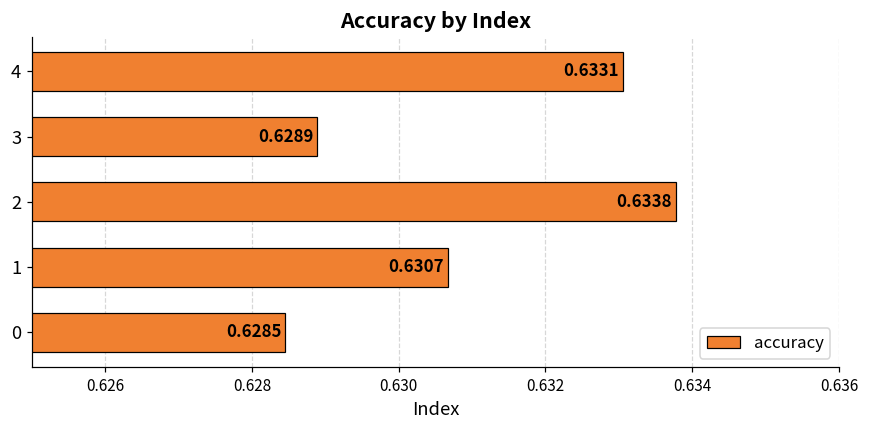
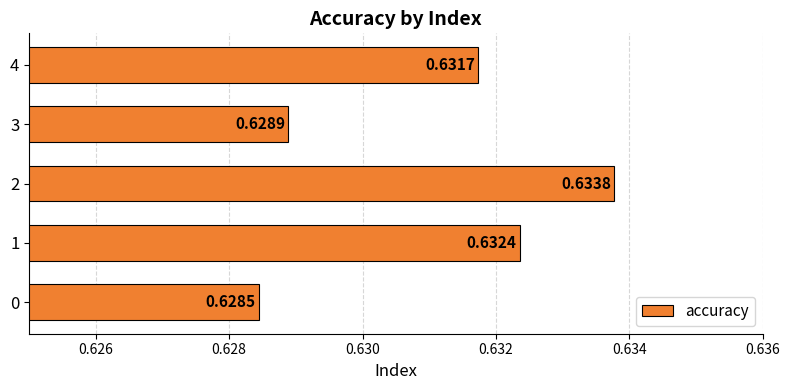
4: 0.6331 -> 0.6317
1: 0.6307 -> 0.6324
